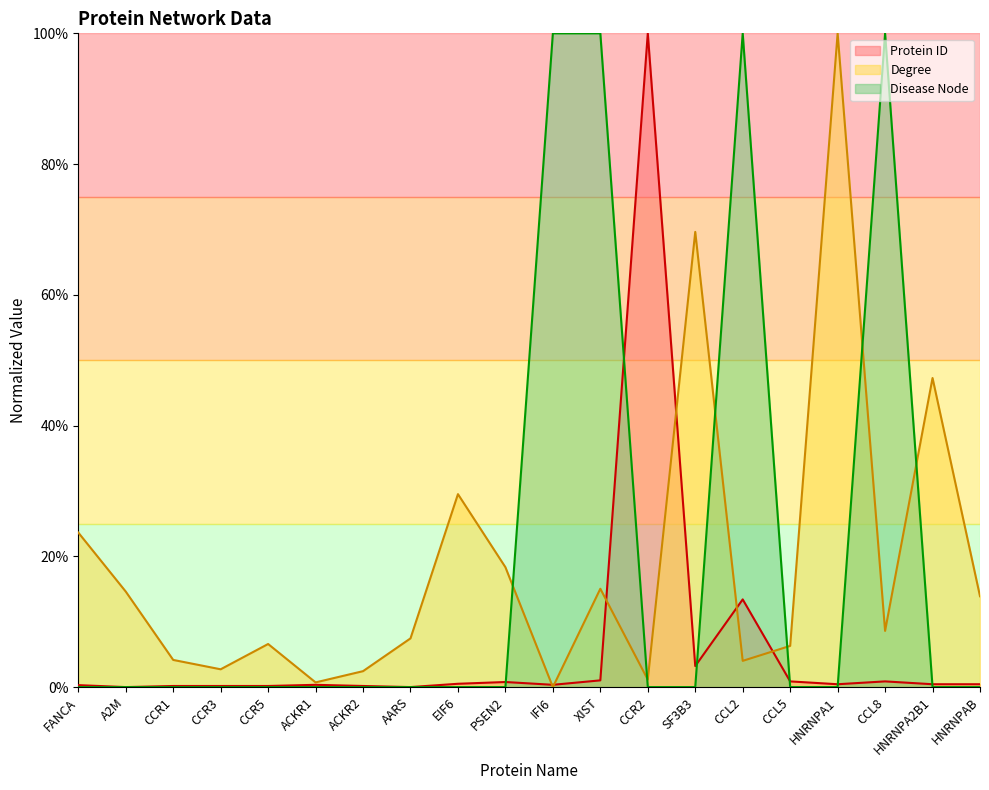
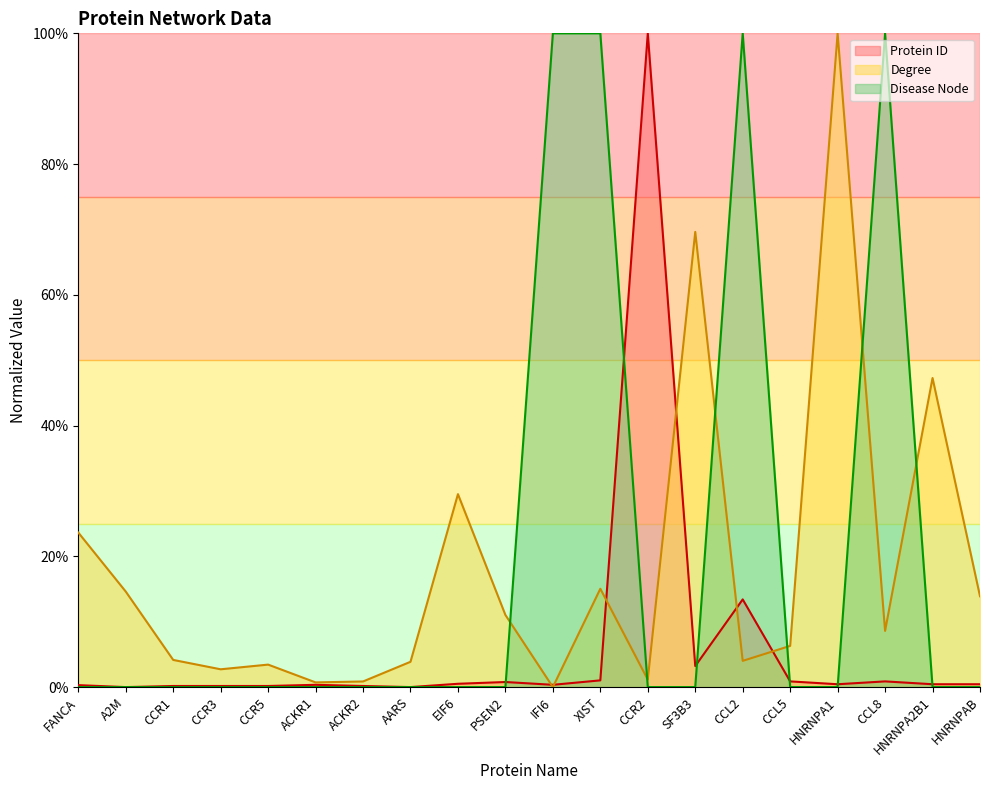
Degree, CCR5: 7% -> 3%
Degree, ACKR2: 2% -> 1%
Degree, AARS: 7% -> 4%
Degree, PSEN2: 18% -> 11%
